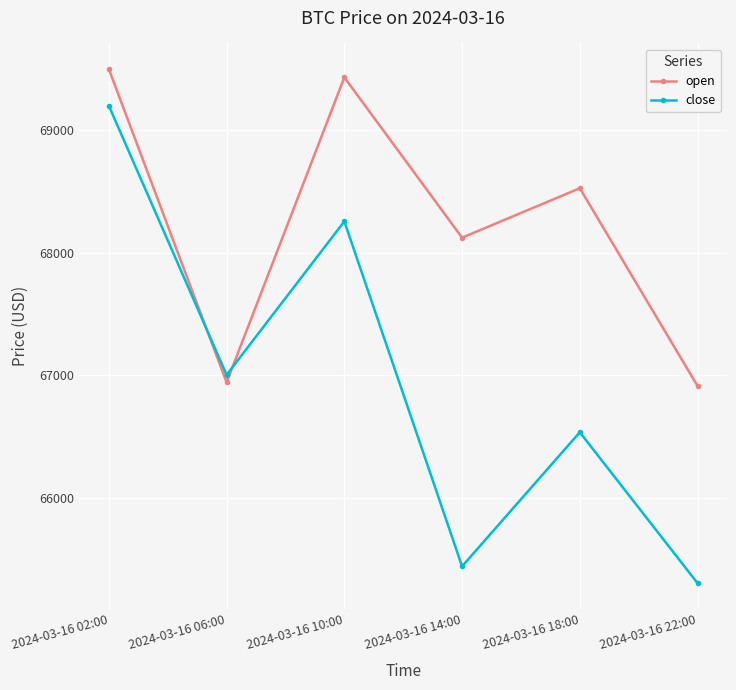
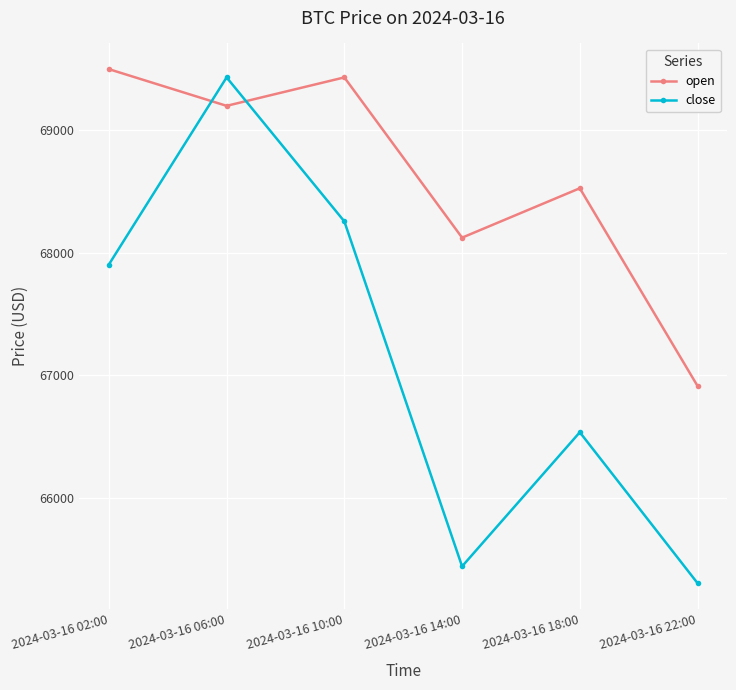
close, 2024-03-16 02:00: 69200 -> 67900
open, 2024-03-16 06:00: 66940 -> 69200
close, 2024-03-16 06:00: 67000 -> 69430
